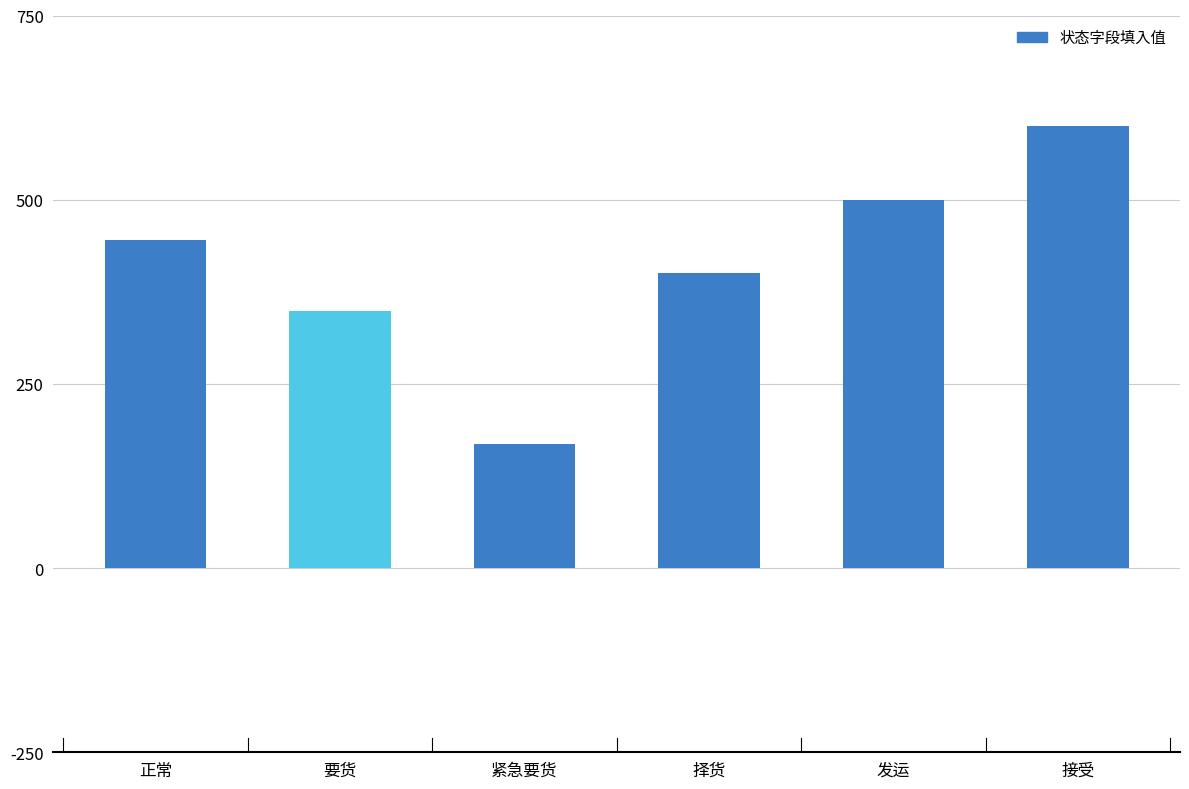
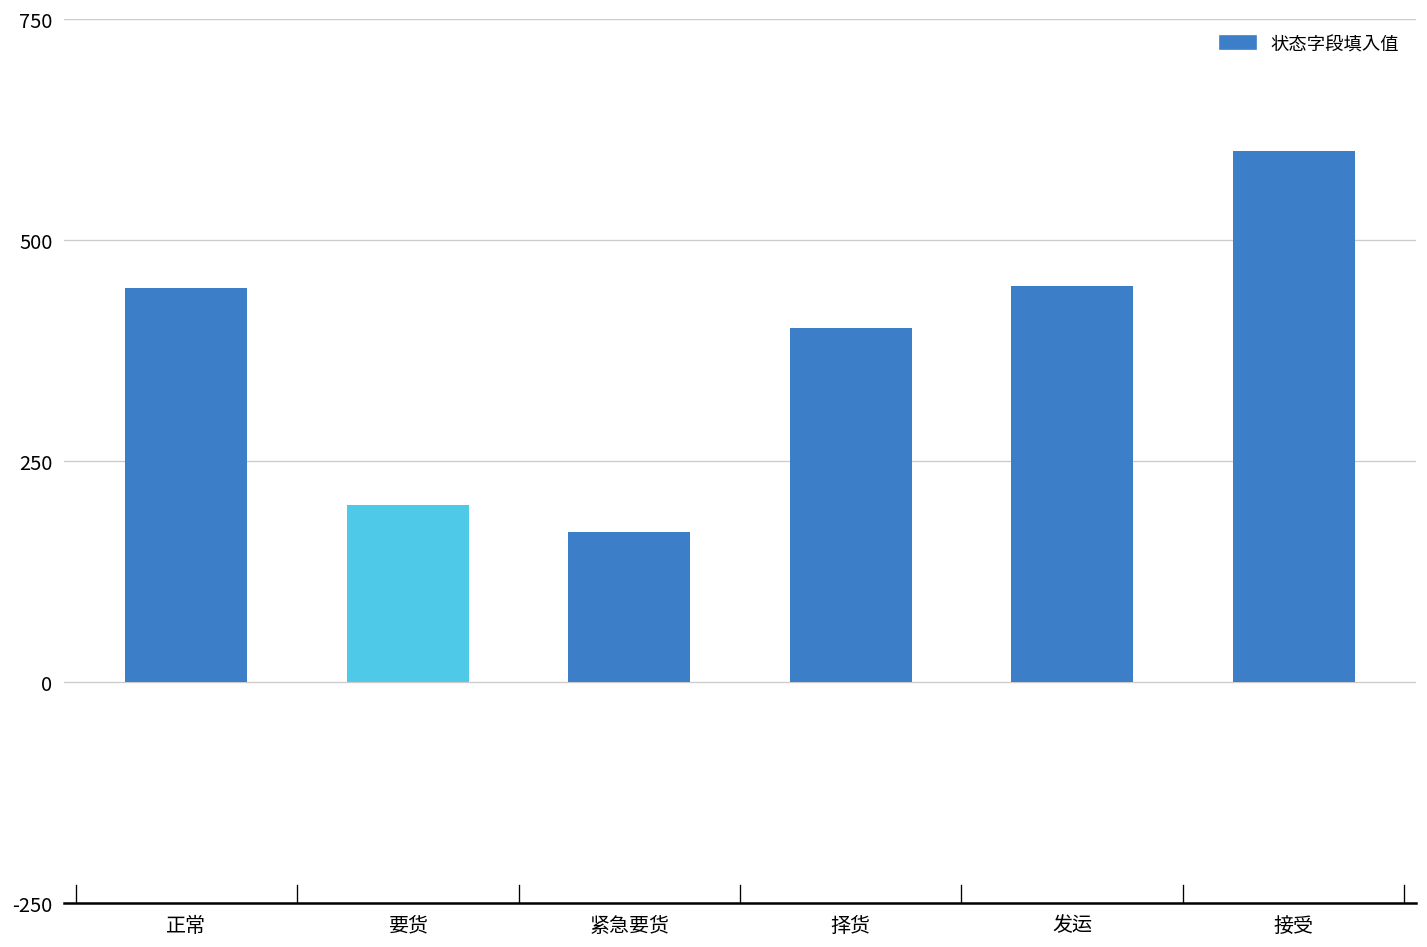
要货: 350 -> 200
发运: 500 -> 450
